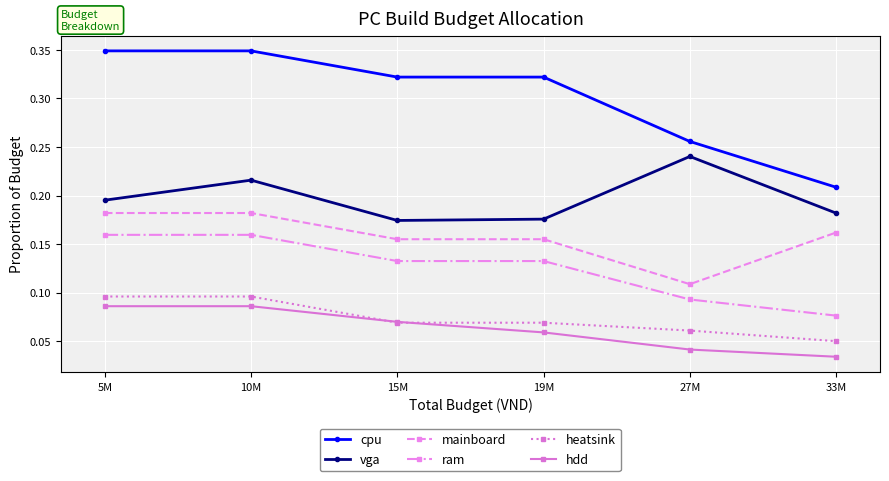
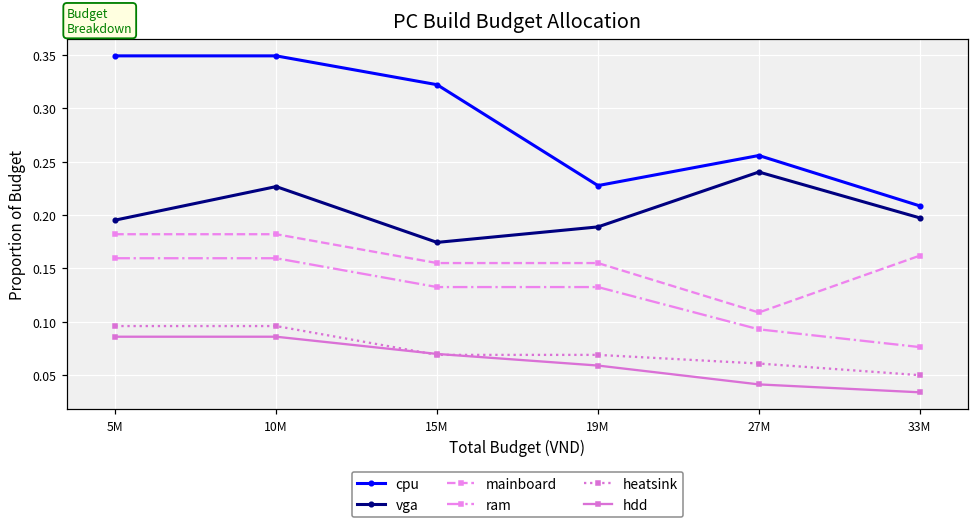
vga, 10M: 0.22 -> 0.23
cpu, 19M: 0.32 -> 0.23
vga, 19M: 0.18 -> 0.19
vga, 33M: 0.18 -> 0.20
